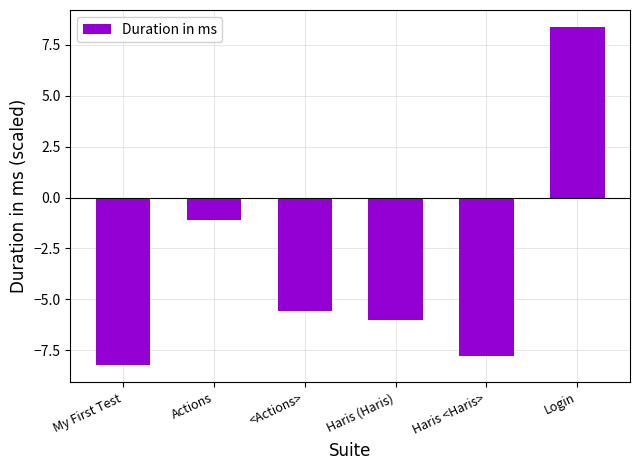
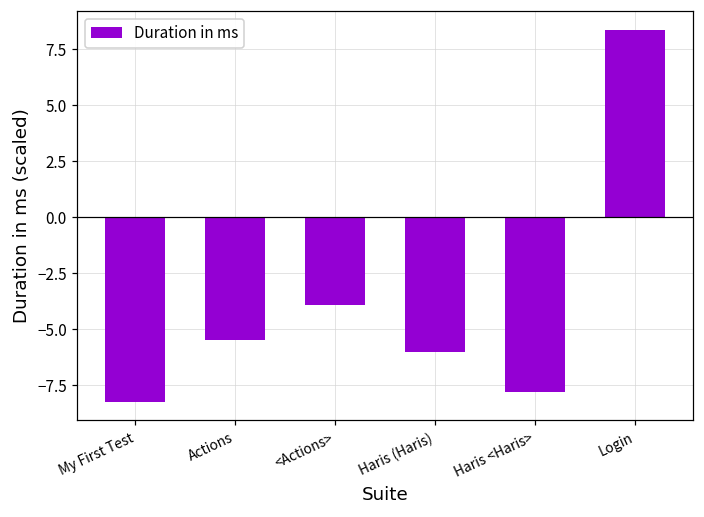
Actions: -1.1 -> -5.5
<Actions>: -5.6 -> -3.9
